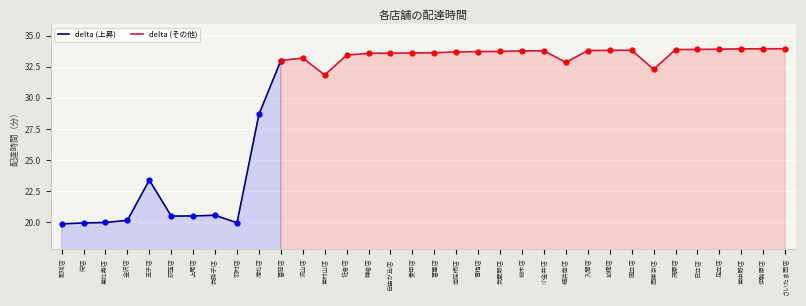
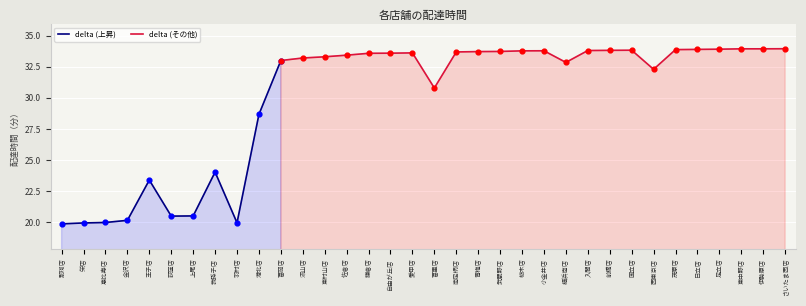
delta (上昇), 我孫子店: 20.6 -> 24.0
delta (その他), 東村山店: 31.8 -> 33.3
delta (その他), 富里店: 33.6 -> 30.8
